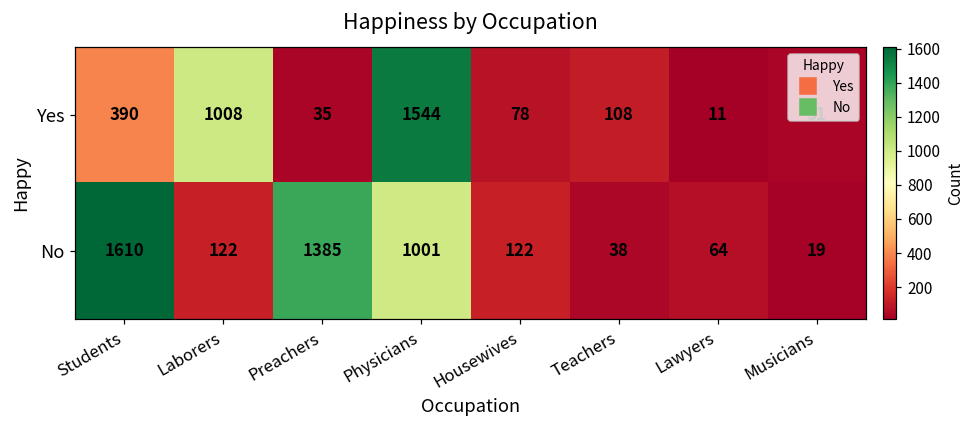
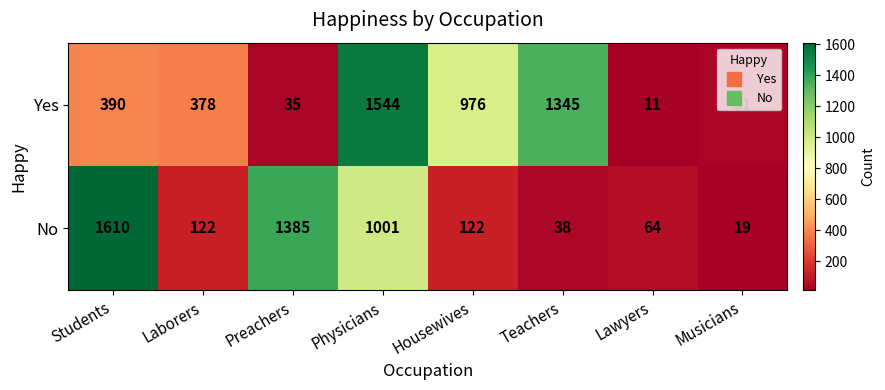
Yes, Laborers: 1008 -> 378
Yes, Housewives: 78 -> 976
Yes, Teachers: 108 -> 1345
